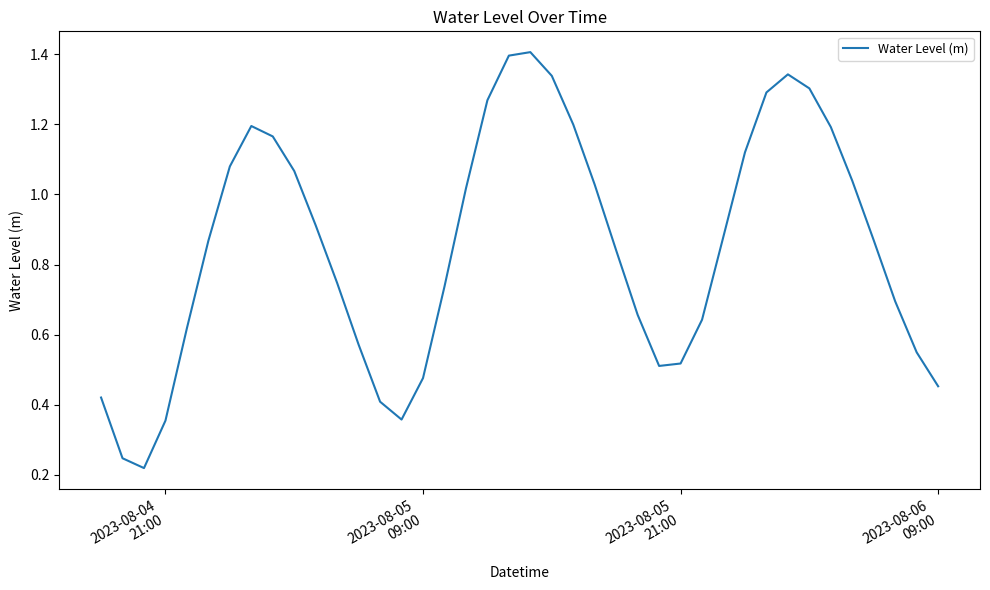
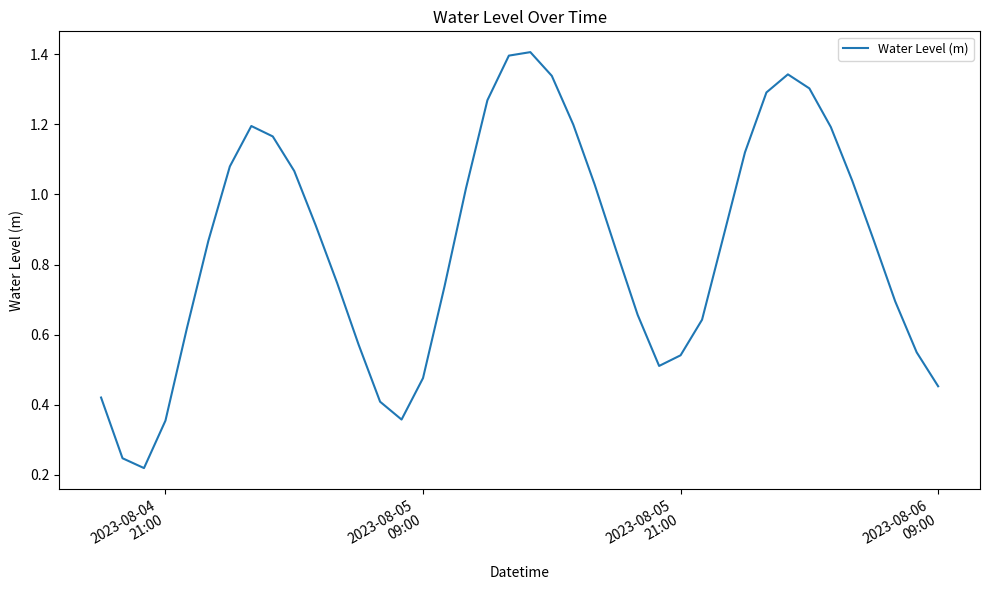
2023-08-05 21:00: 0.52 -> 0.54
